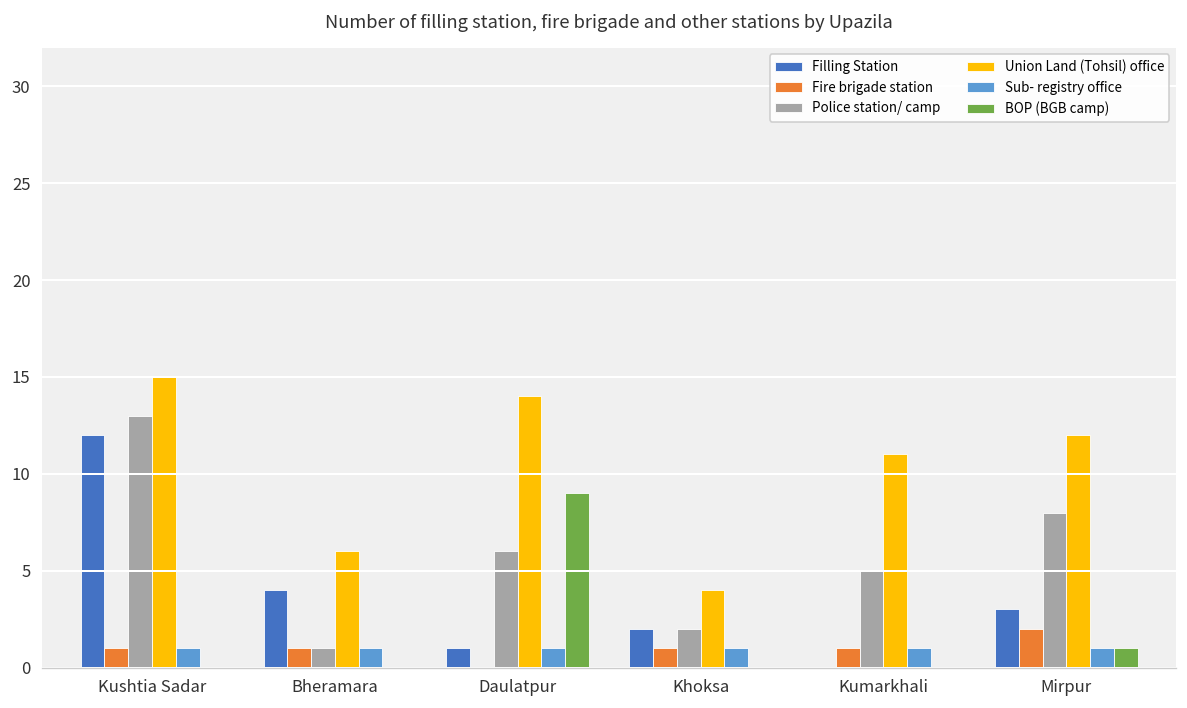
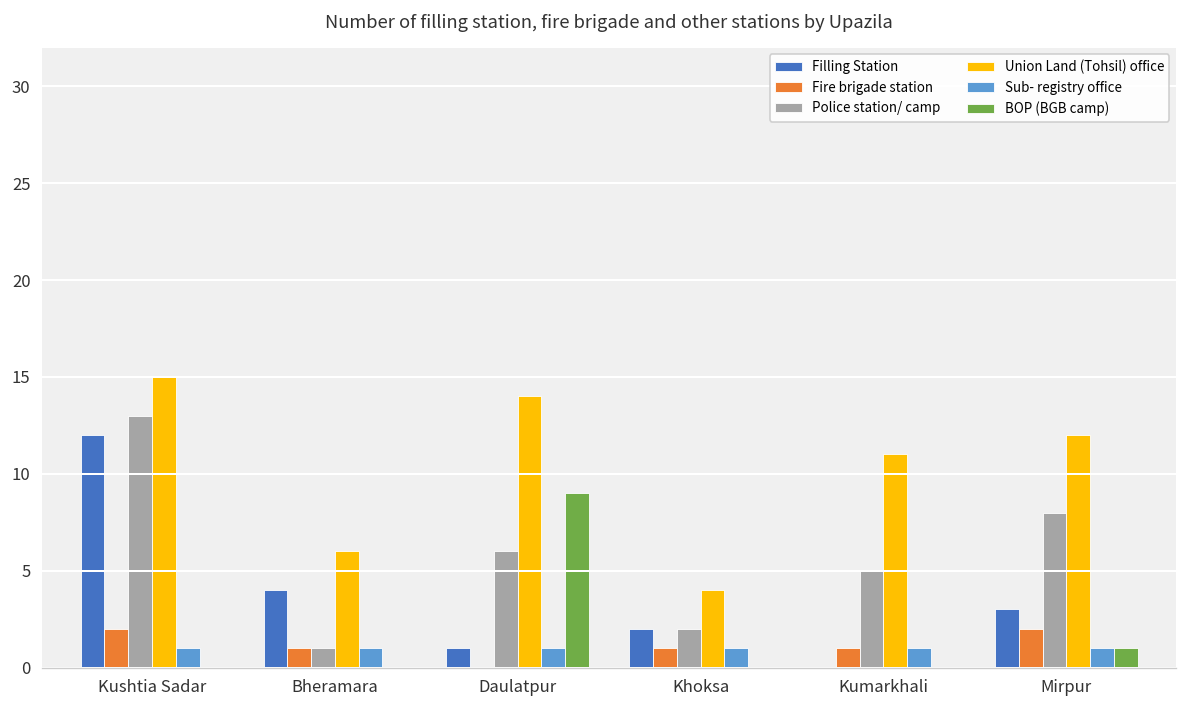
Fire brigade station, Kushtia Sadar: 1 -> 2
